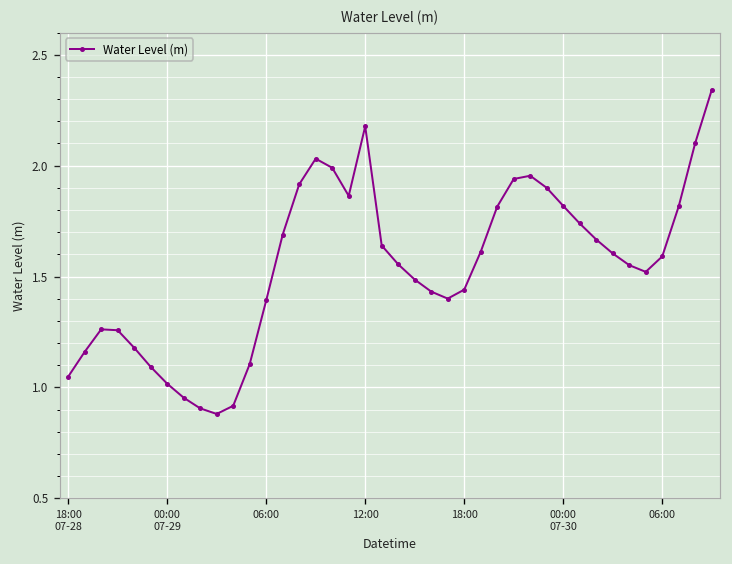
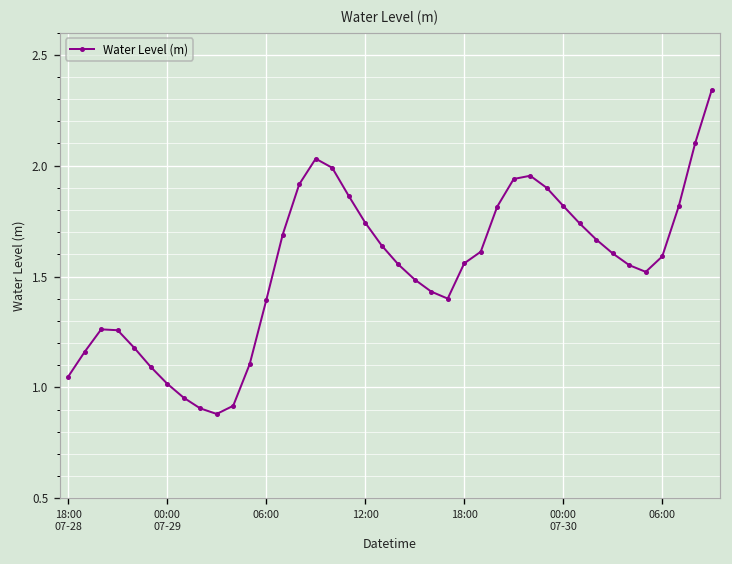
12:00: 2.18 -> 1.74
18:00: 1.44 -> 1.56
